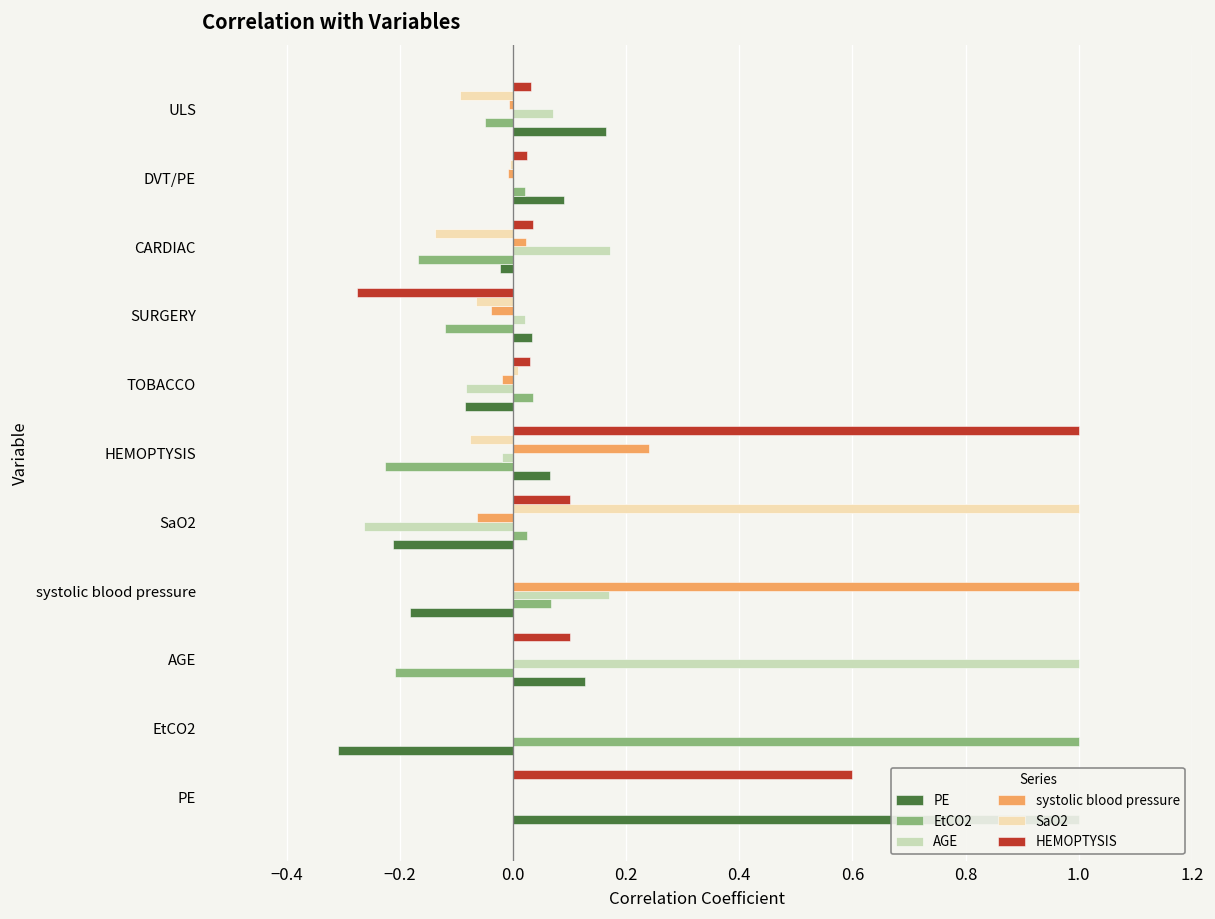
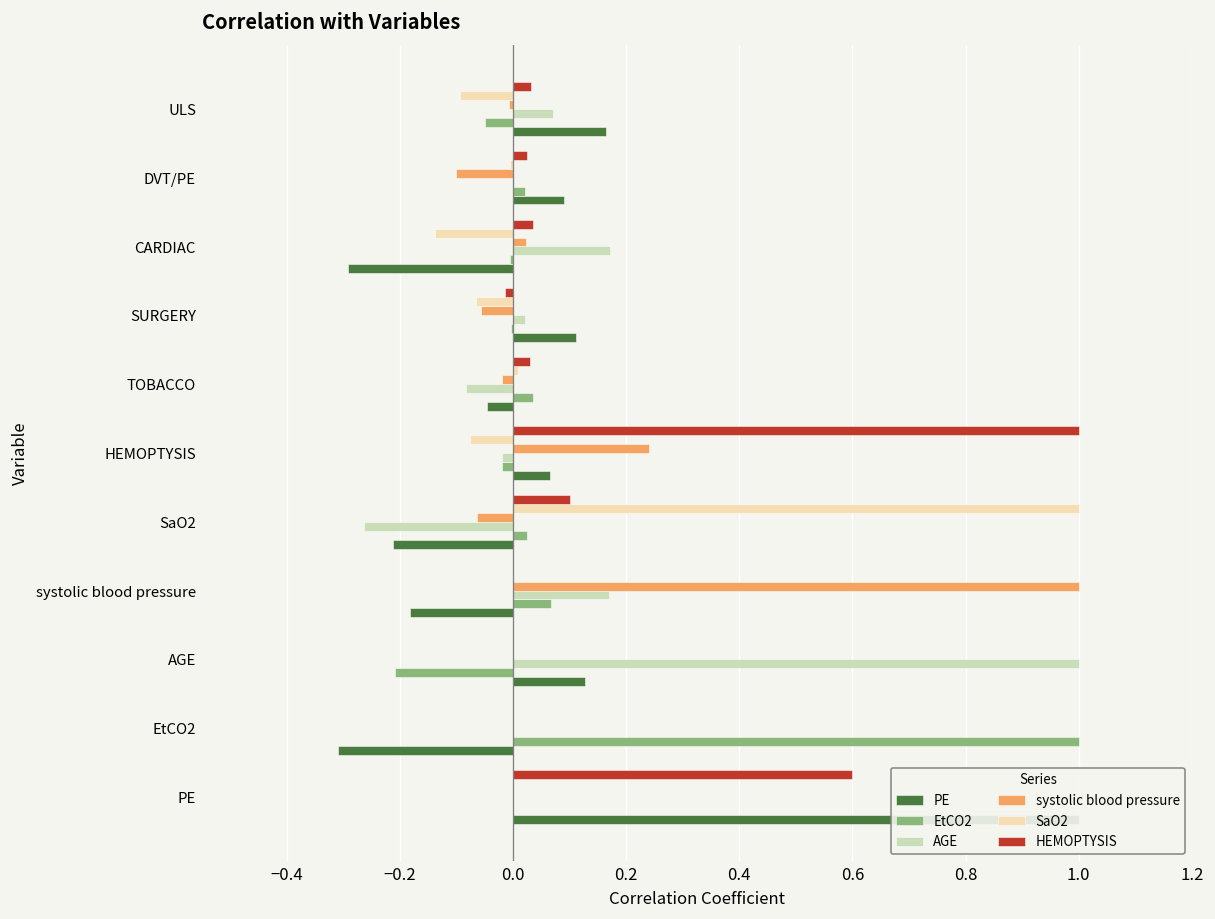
systolic blood pressure, DVT/PE: -0.01 -> -0.10
EtCO2, CARDIAC: -0.17 -> -0.01
PE, CARDIAC: -0.02 -> -0.29
HEMOPTYSIS, SURGERY: -0.28 -> -0.01
systolic blood pressure, SURGERY: -0.04 -> -0.06
EtCO2, SURGERY: -0.12 -> 0.00
PE, SURGERY: 0.03 -> 0.11
PE, TOBACCO: -0.08 -> -0.05
EtCO2, HEMOPTYSIS: -0.23 -> -0.02
HEMOPTYSIS, AGE: 0.1 -> 0.0
